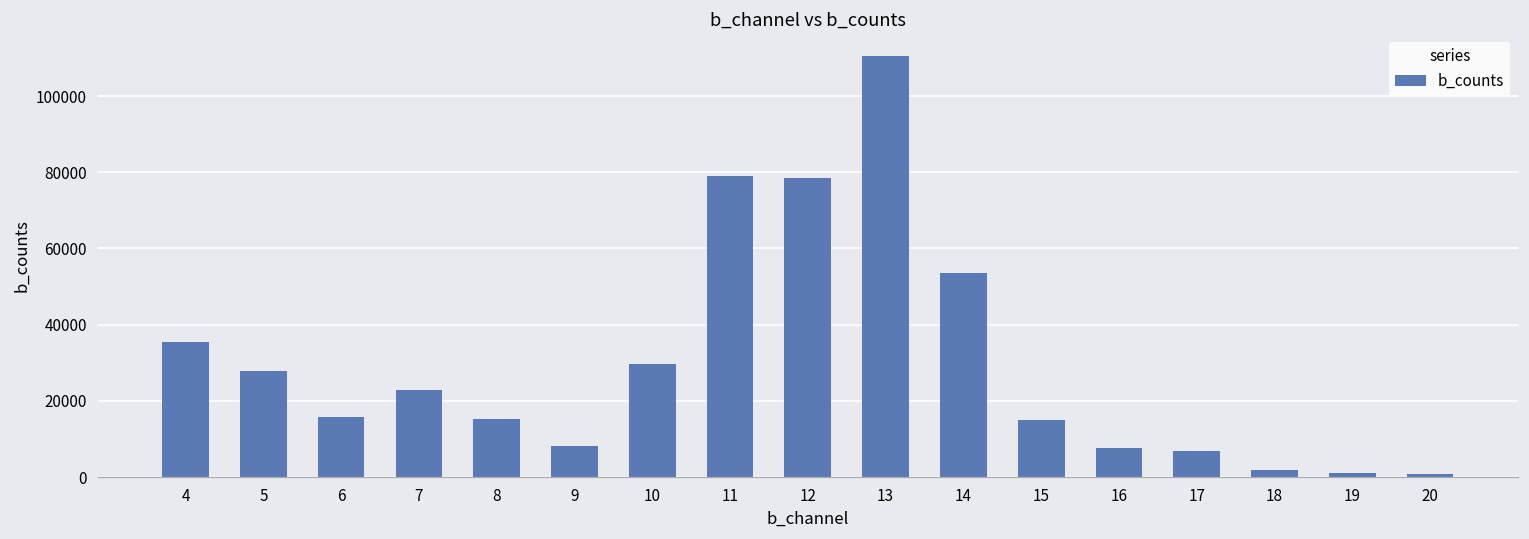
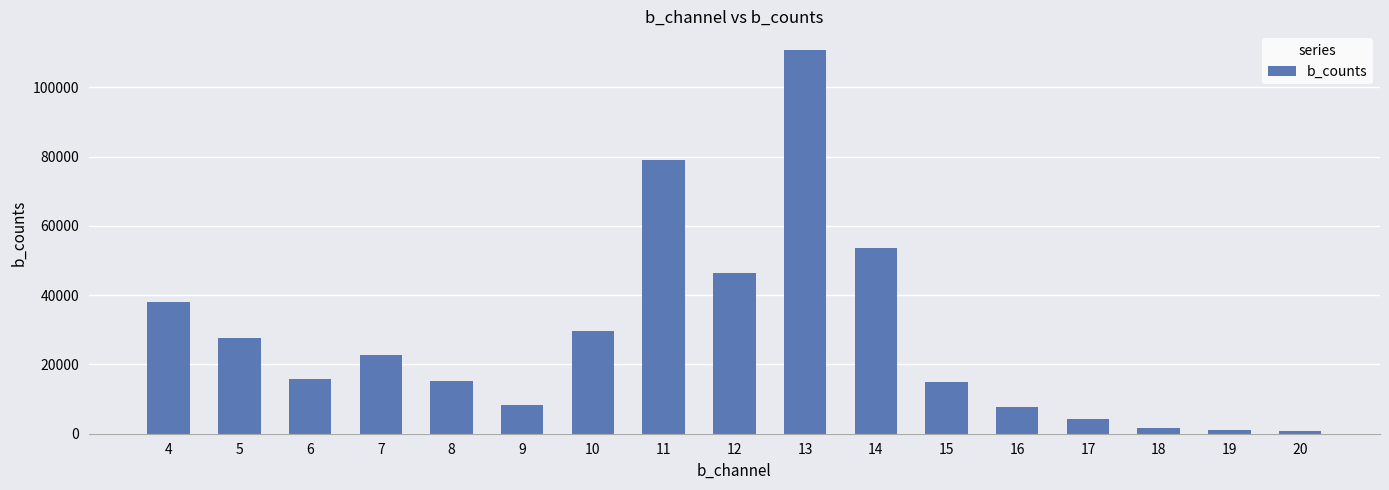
4: 36000 -> 38000
12: 78000 -> 46000
17: 7000 -> 4000
